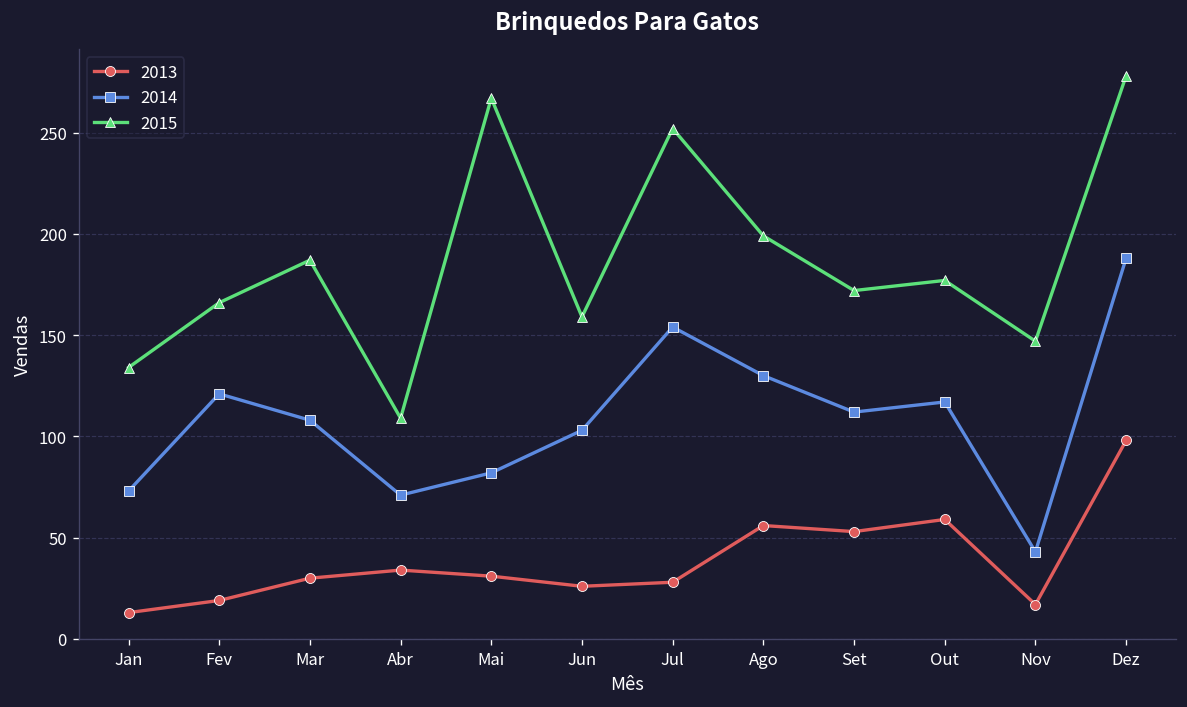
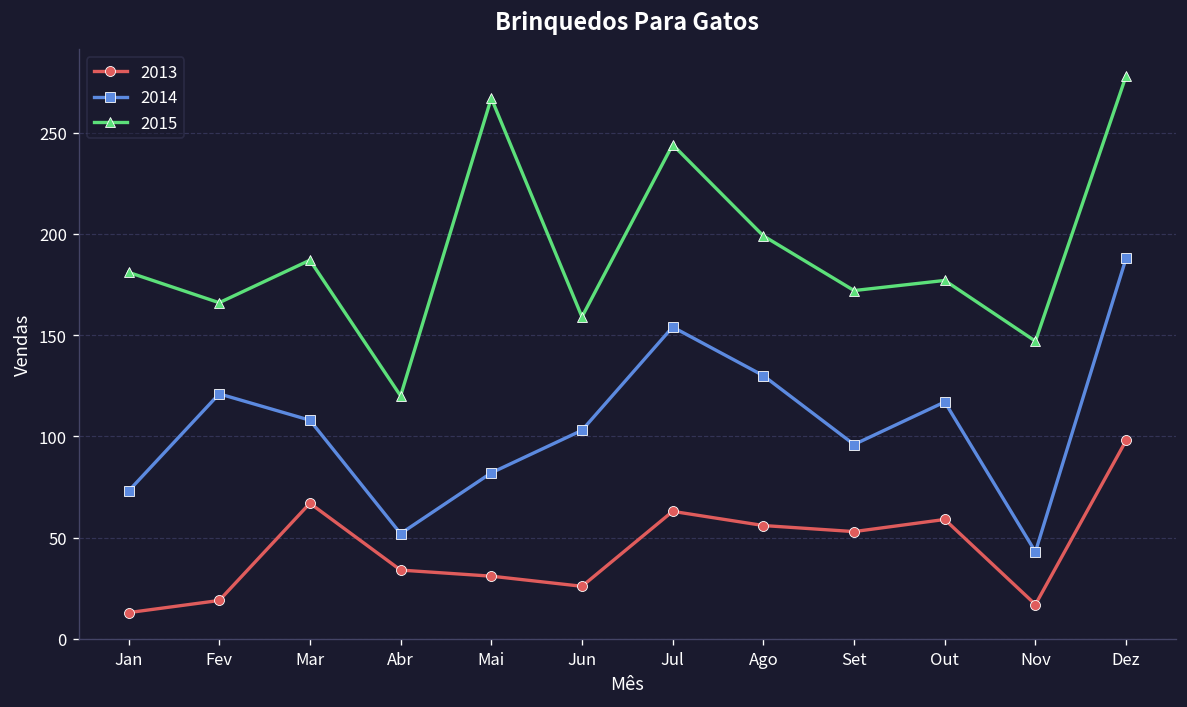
2015, Jan: 134 -> 181
2013, Mar: 30 -> 67
2014, Abr: 71 -> 52
2015, Abr: 109 -> 120
2013, Jul: 28 -> 63
2015, Jul: 252 -> 244
2014, Set: 112 -> 96
